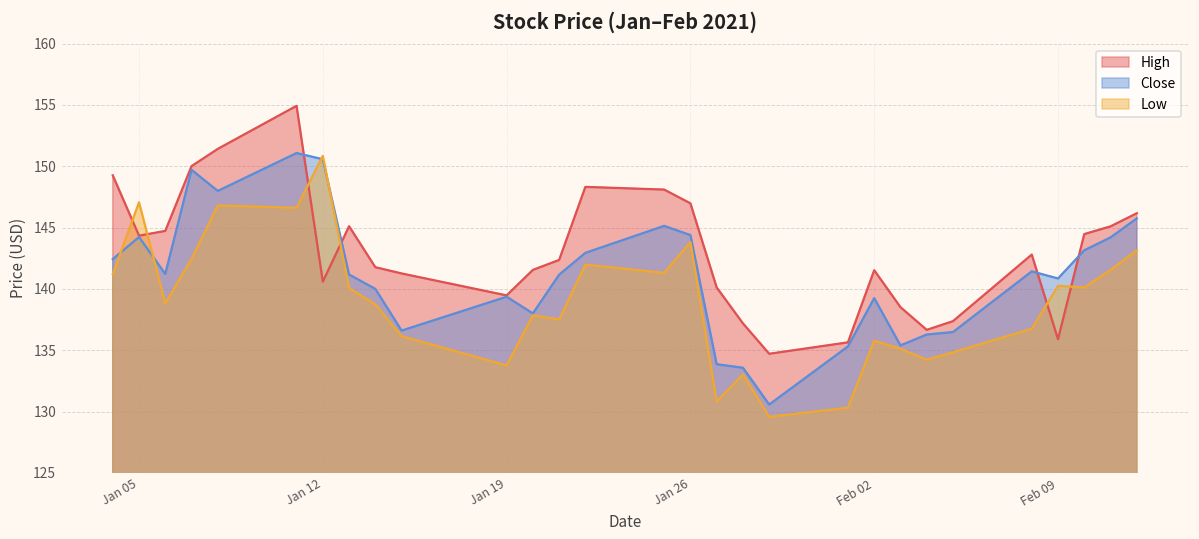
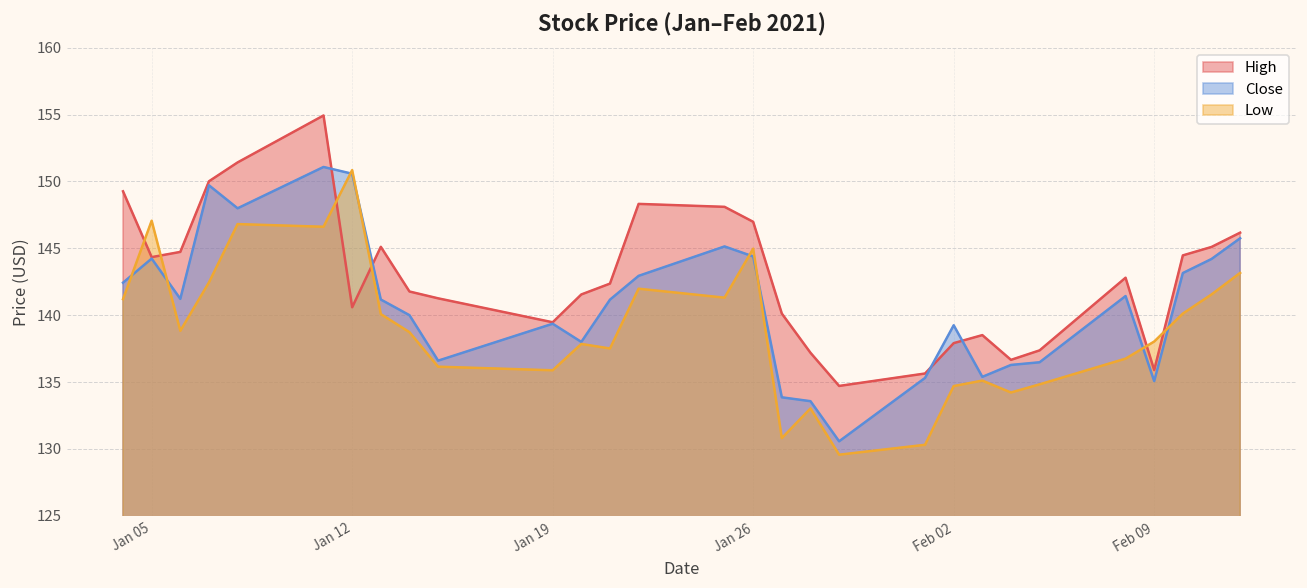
Low, Jan 19: 133.8 -> 135.9
Low, Jan 26: 143.8 -> 145.0
High, Feb 02: 141.5 -> 137.9
Low, Feb 02: 135.8 -> 134.7
Close, Feb 09: 140.9 -> 135.1
Low, Feb 09: 140.3 -> 138.0
